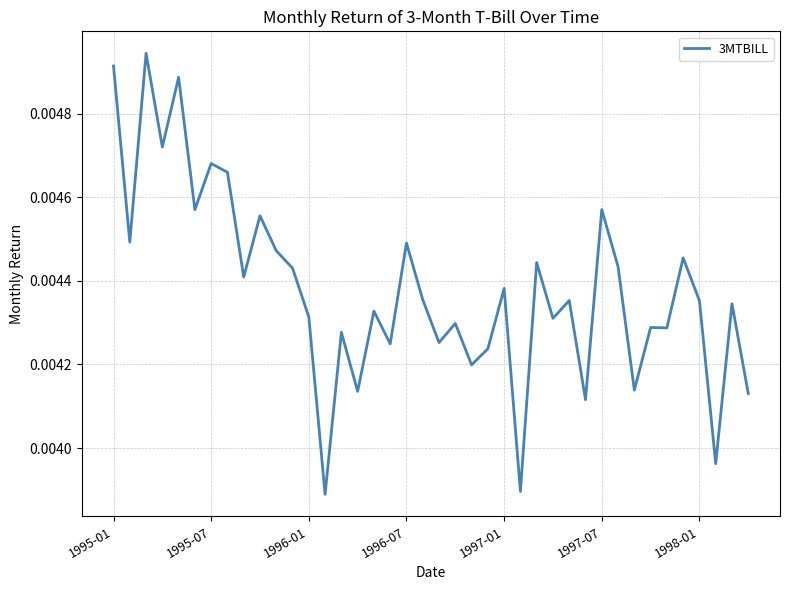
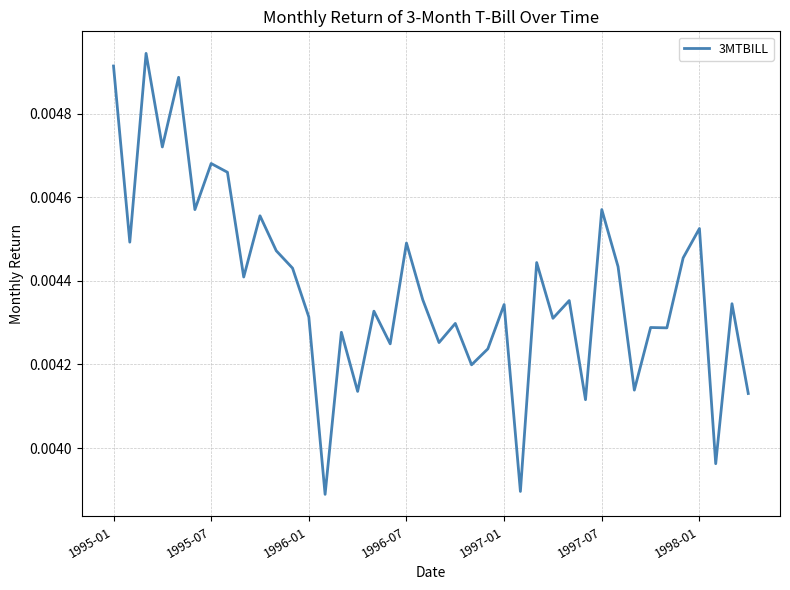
1997-01: 0.00438 -> 0.00434
1998-01: 0.00435 -> 0.00453
